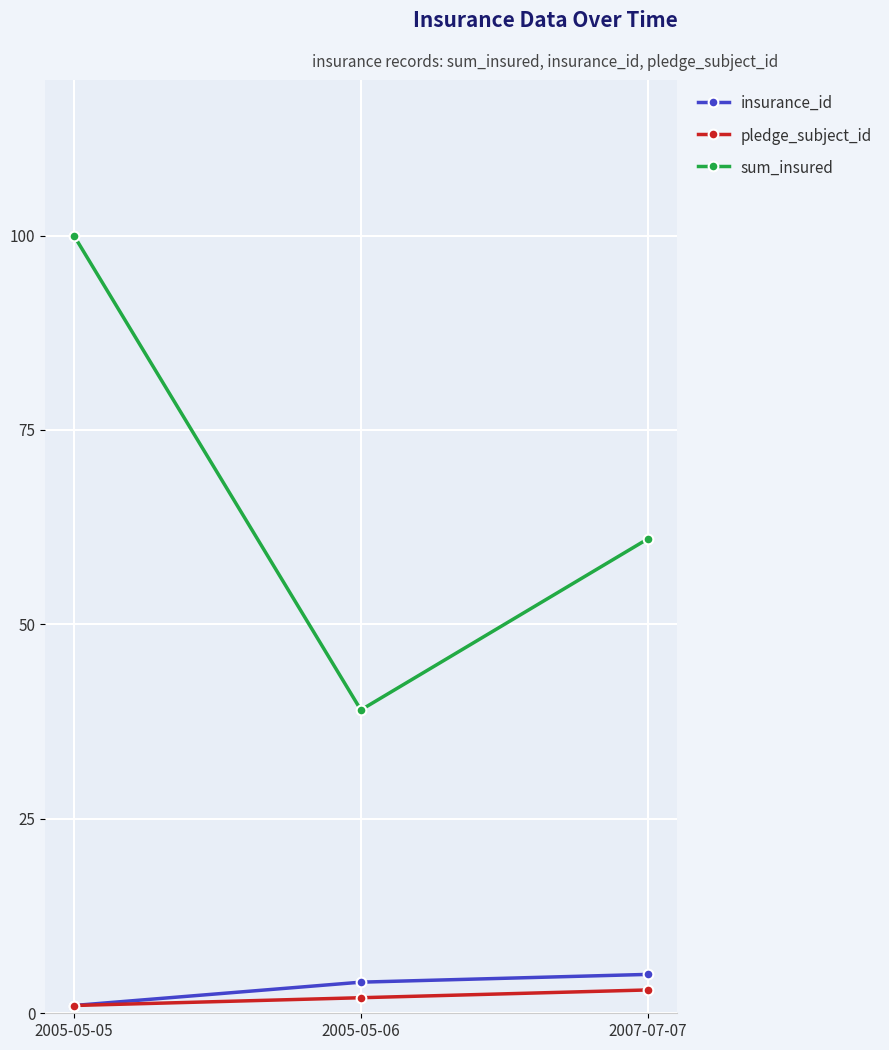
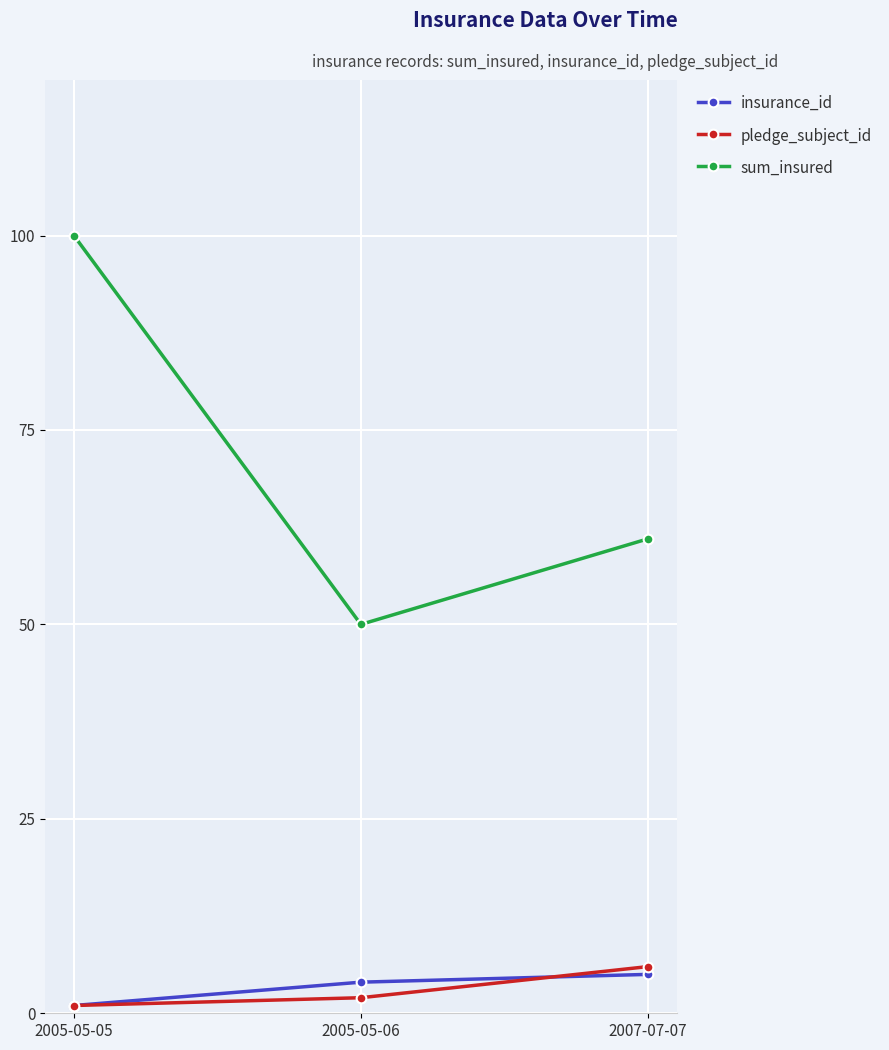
sum_insured, 2005-05-06: 39 -> 50
pledge_subject_id, 2007-07-07: 3 -> 6
